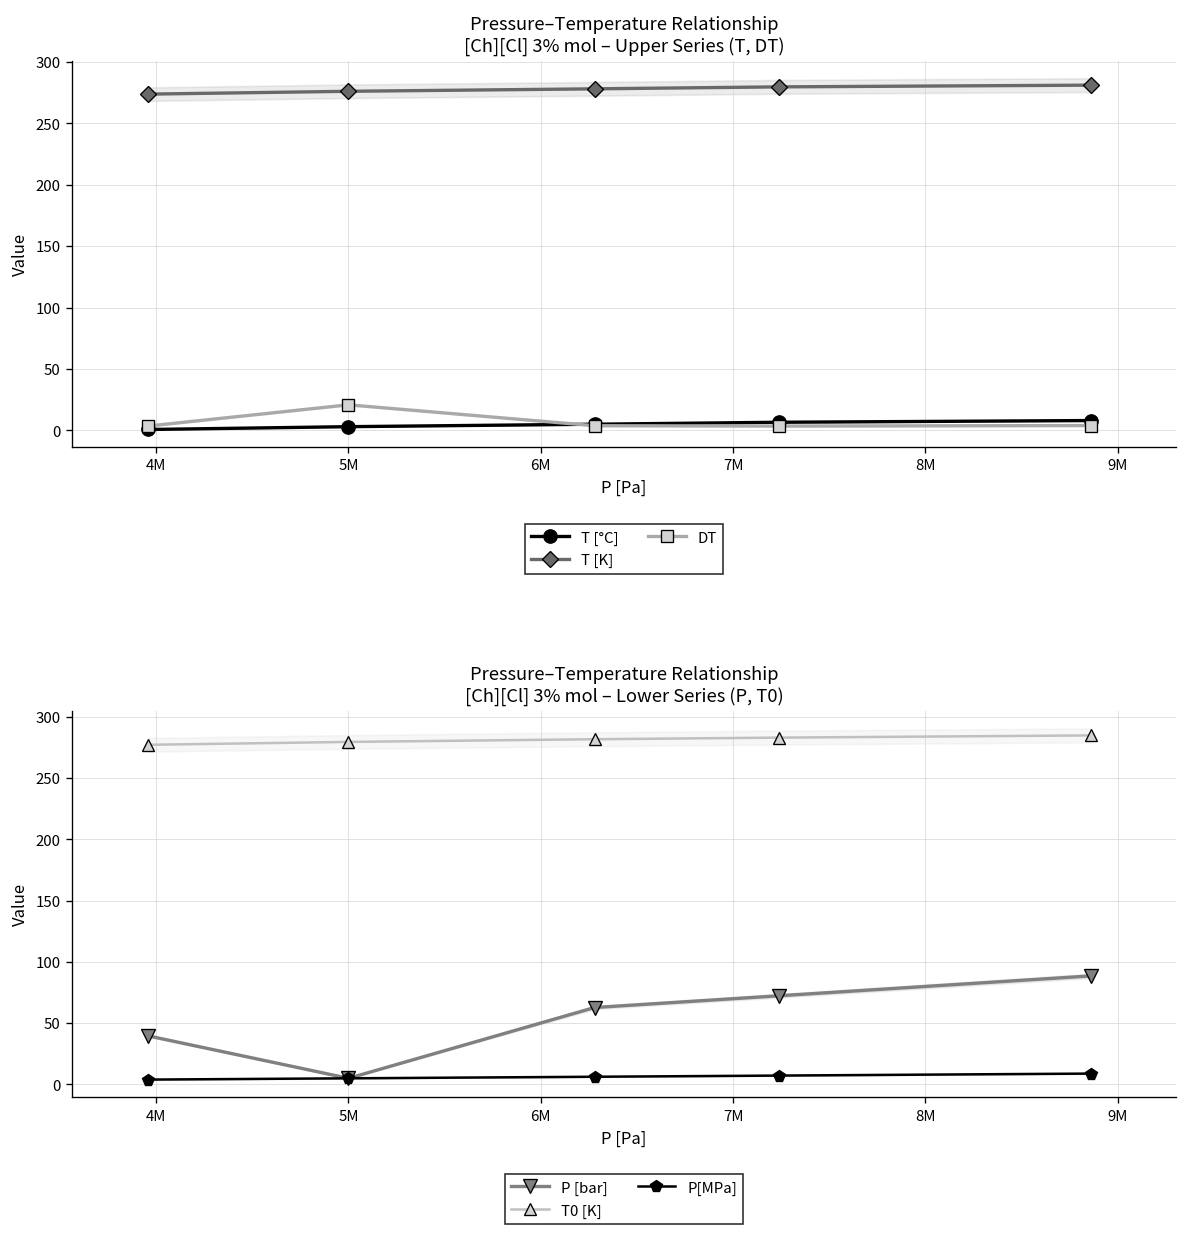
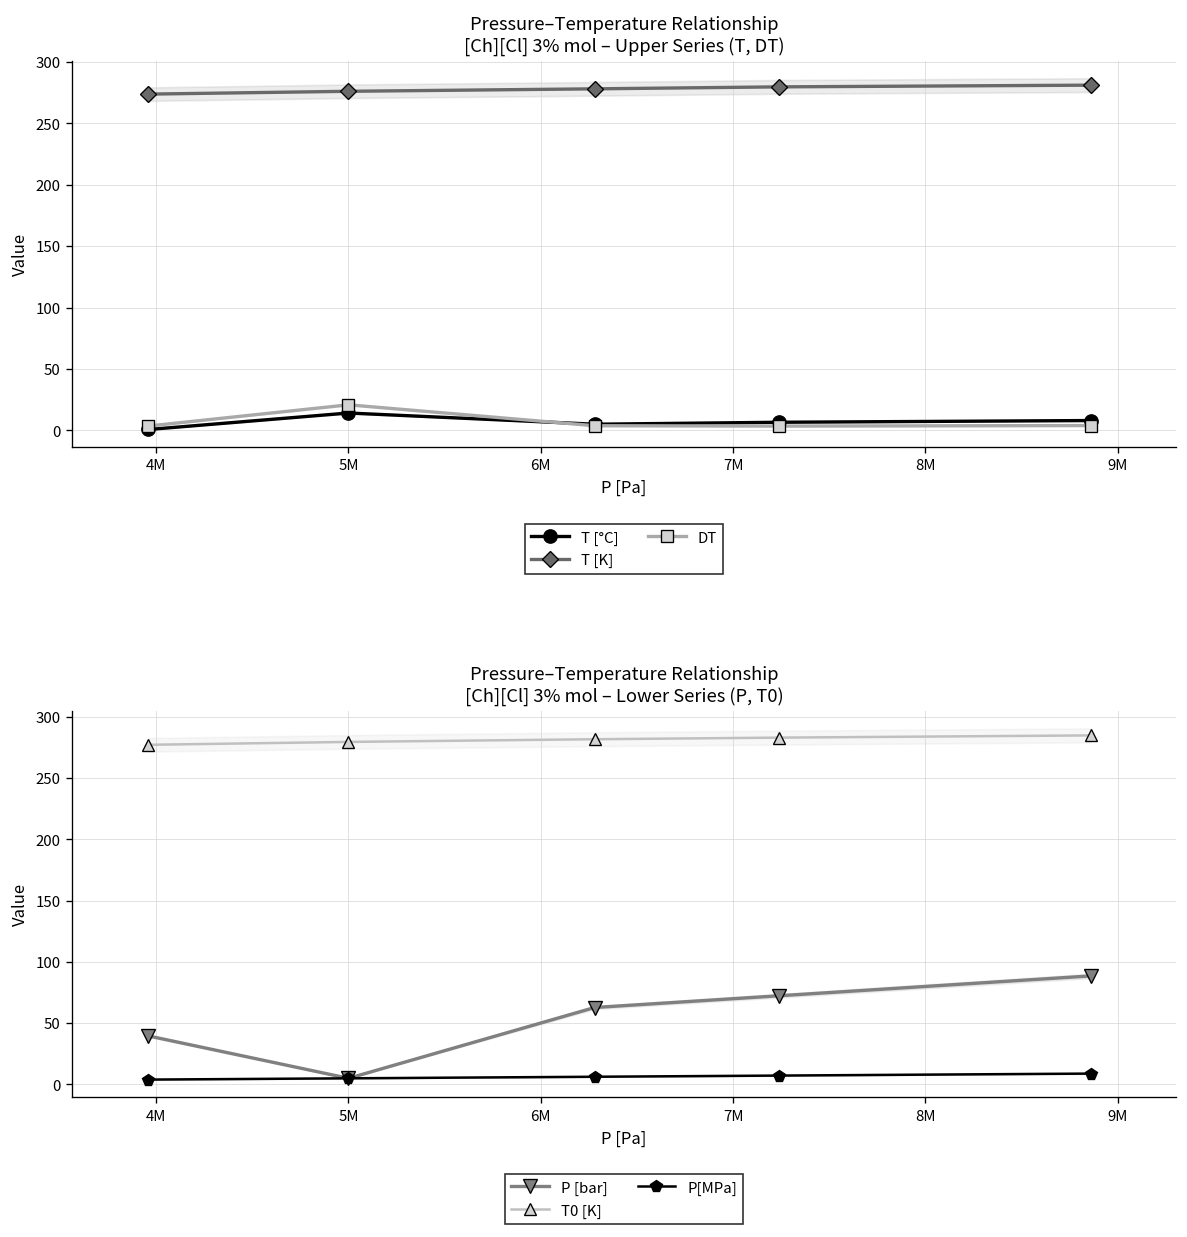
Pressure–Temperature Relationship [Ch][Cl] 3% mol – Upper Series (T, DT), T [°C], 5M: 3 -> 14
